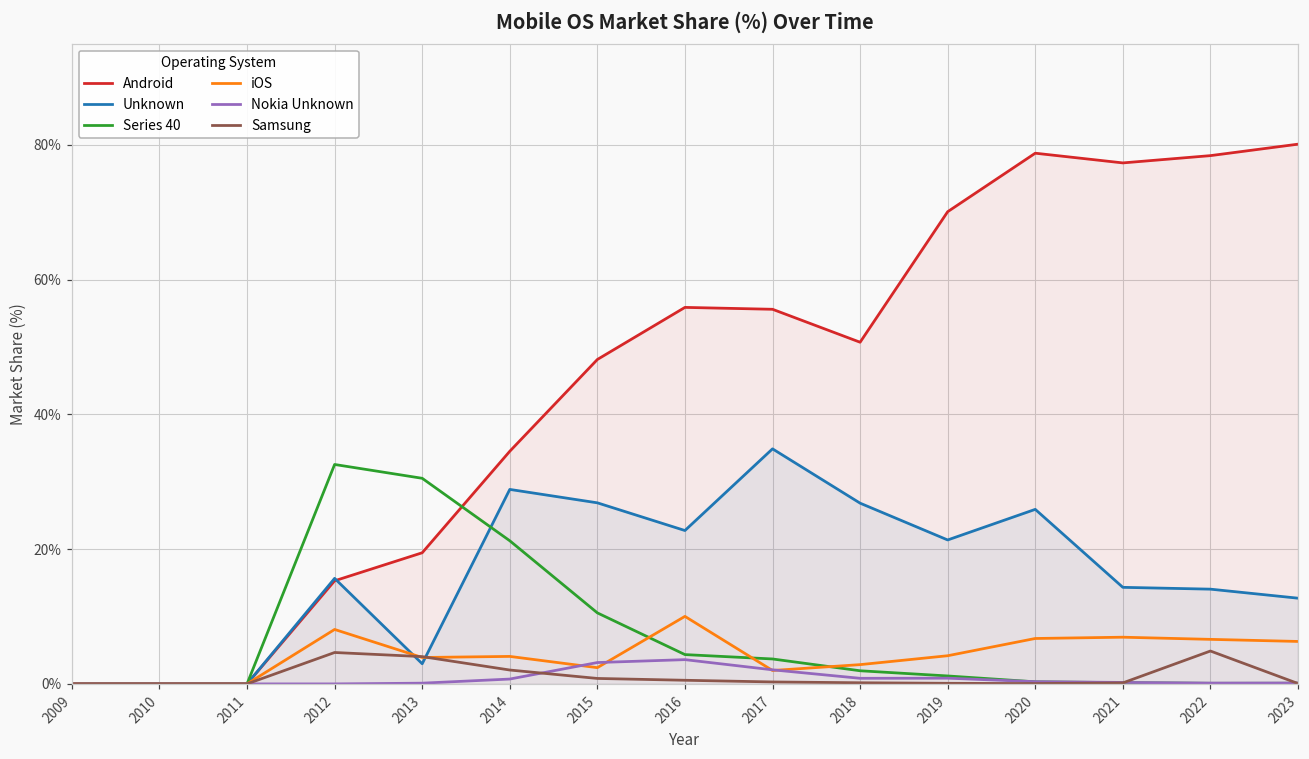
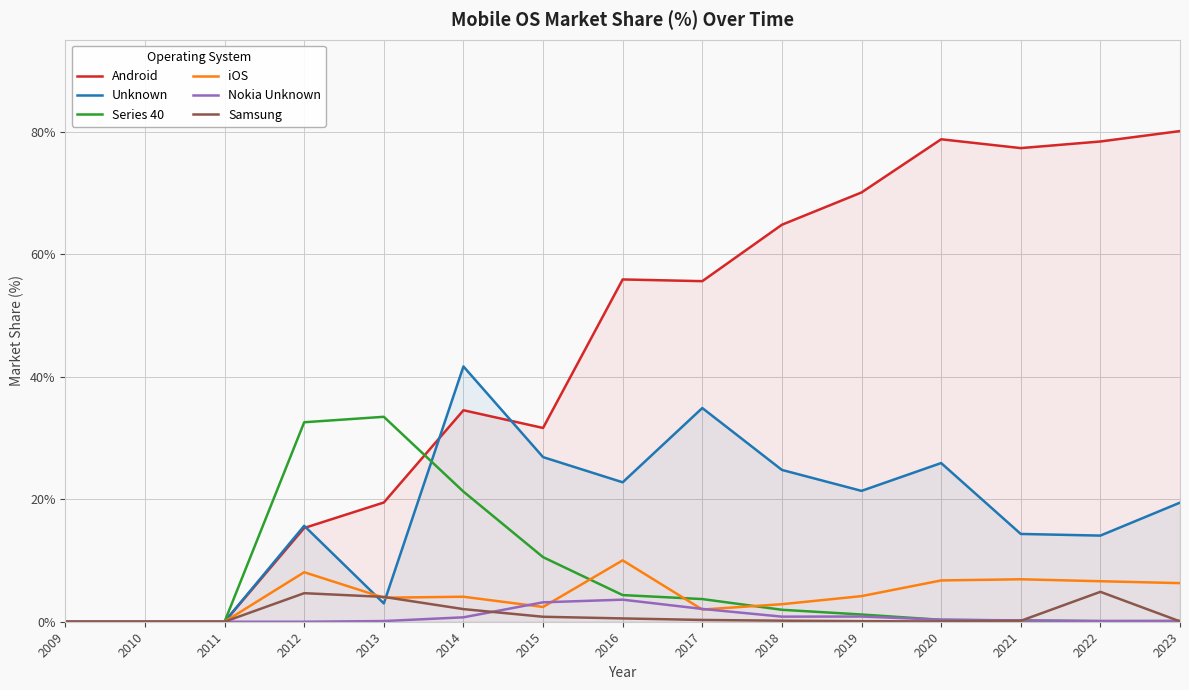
Series 40, 2013: 31% -> 33%
Unknown, 2014: 29% -> 42%
Android, 2015: 48% -> 32%
Android, 2018: 51% -> 65%
Unknown, 2018: 27% -> 25%
Unknown, 2023: 13% -> 19%
